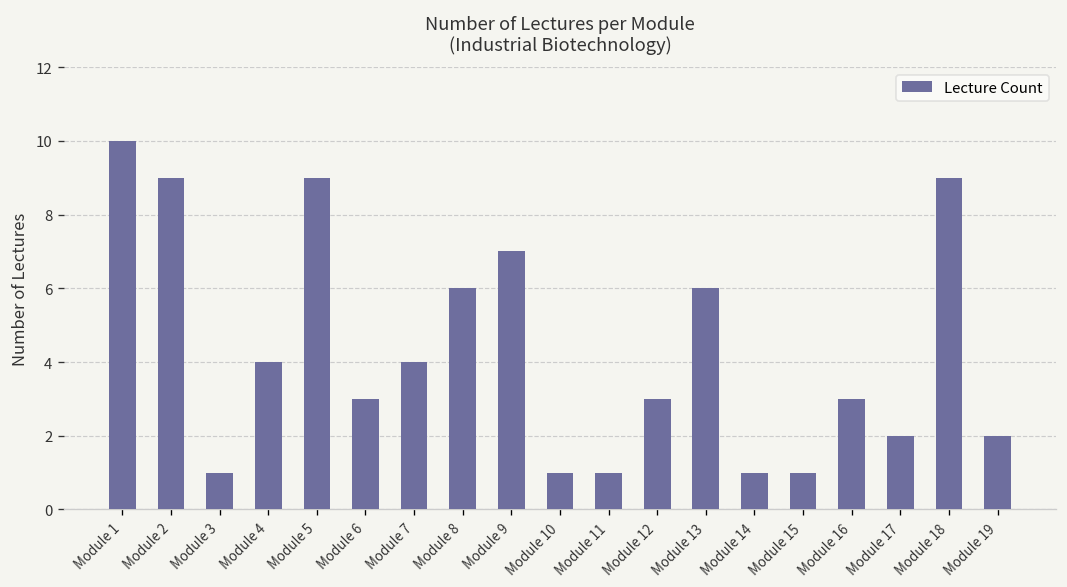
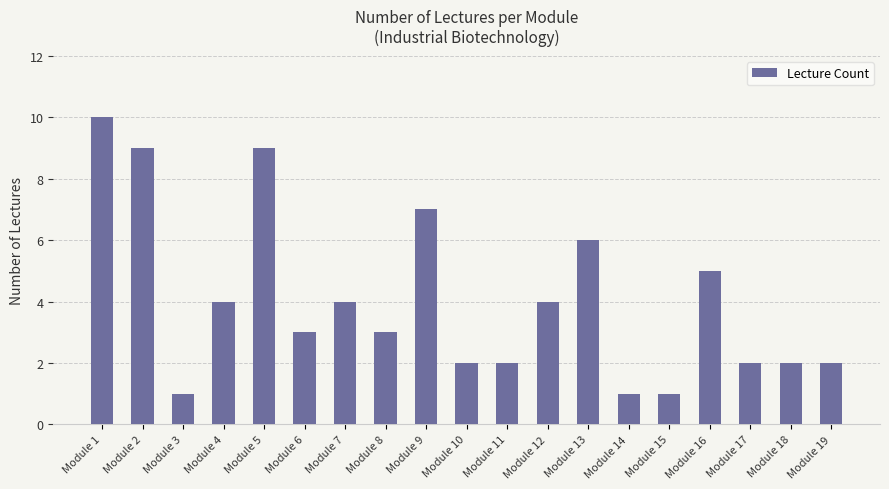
Module 8: 6 -> 3
Module 10: 1 -> 2
Module 11: 1 -> 2
Module 12: 3 -> 4
Module 16: 3 -> 5
Module 18: 9 -> 2
